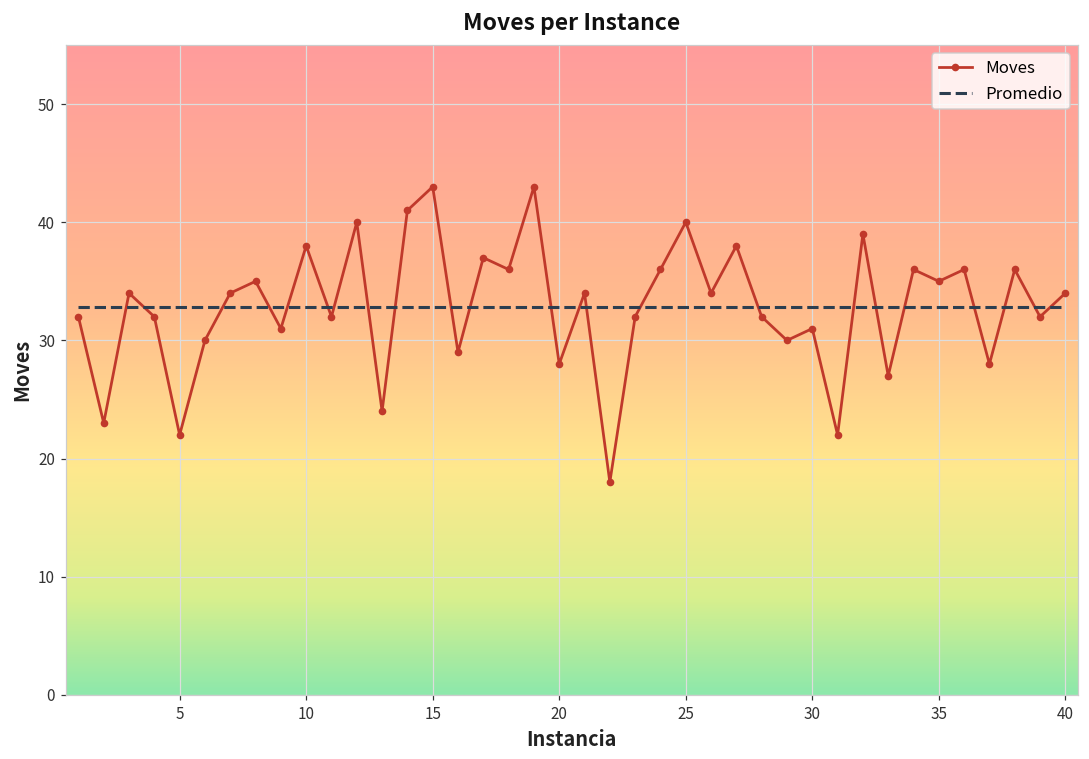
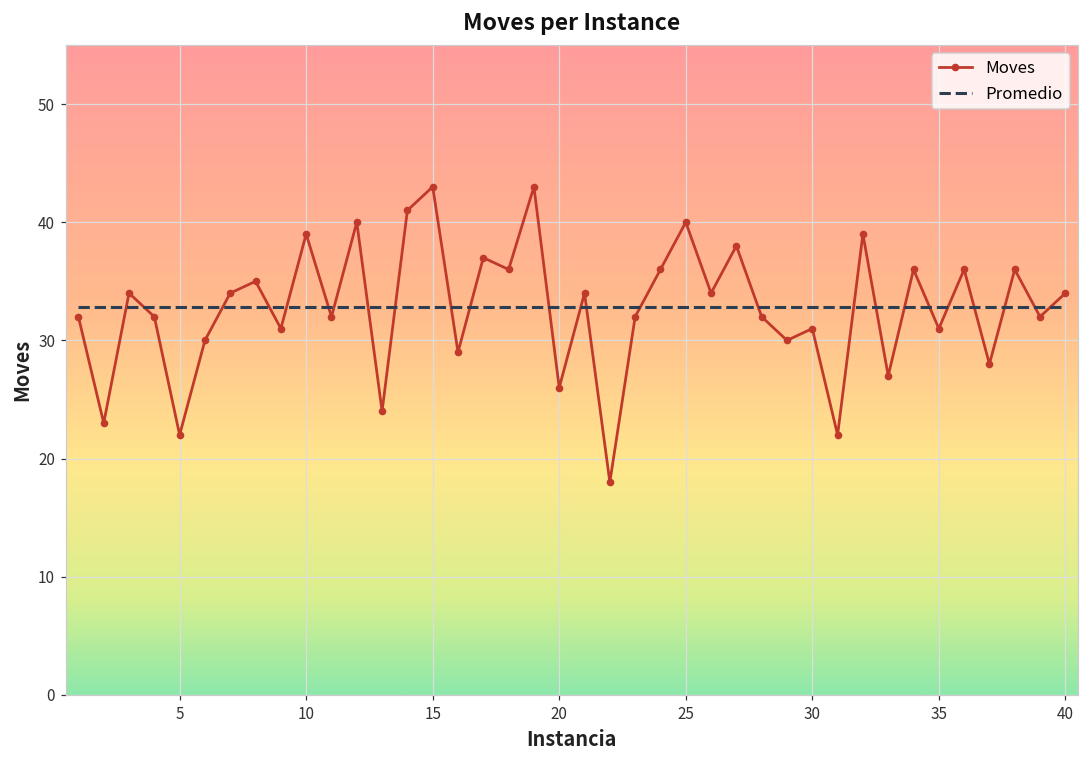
Moves, 10: 38 -> 39
Moves, 20: 28 -> 26
Moves, 35: 35 -> 31
